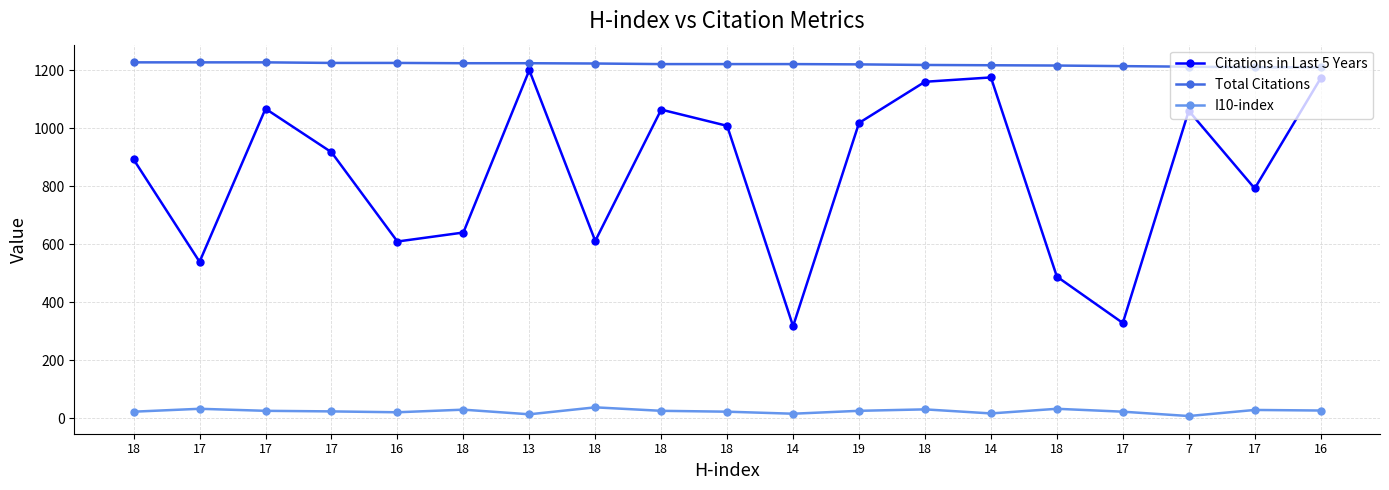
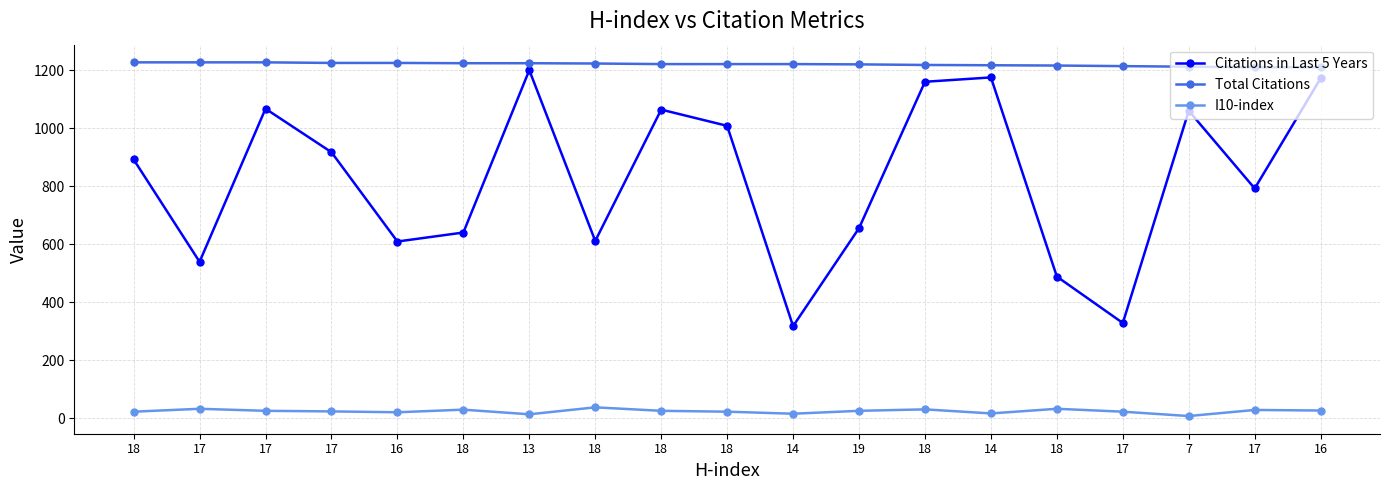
Citations in Last 5 Years, 19: 1020 -> 660
